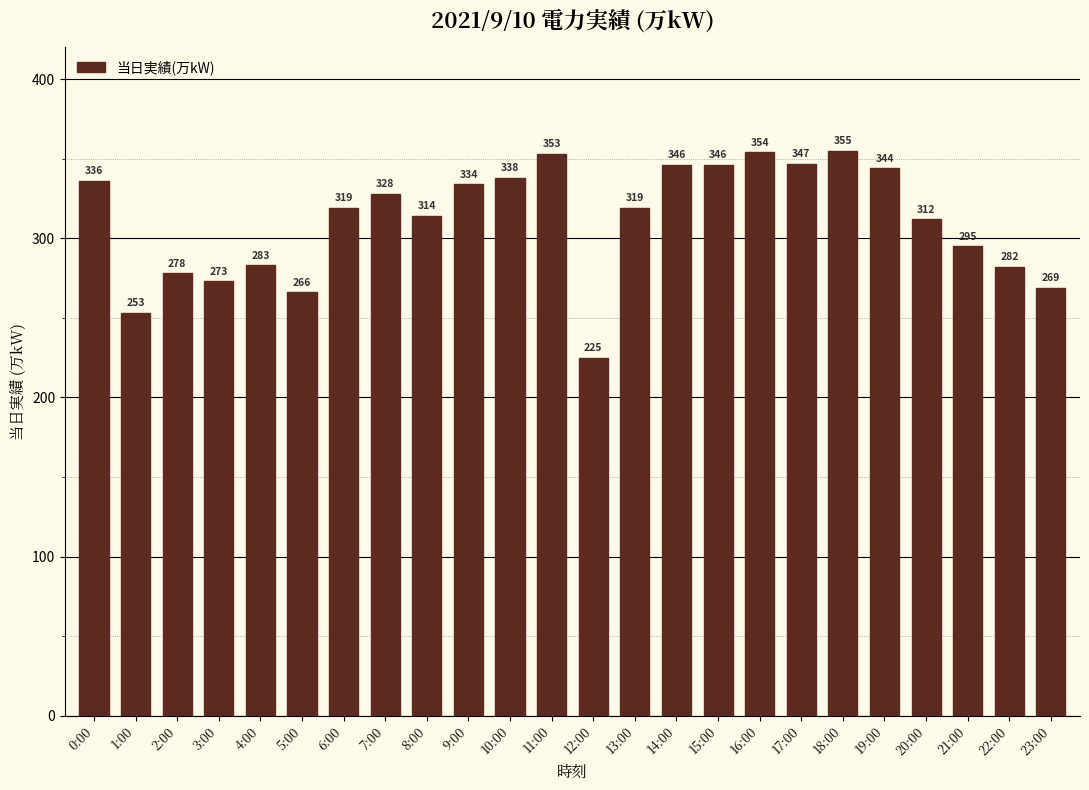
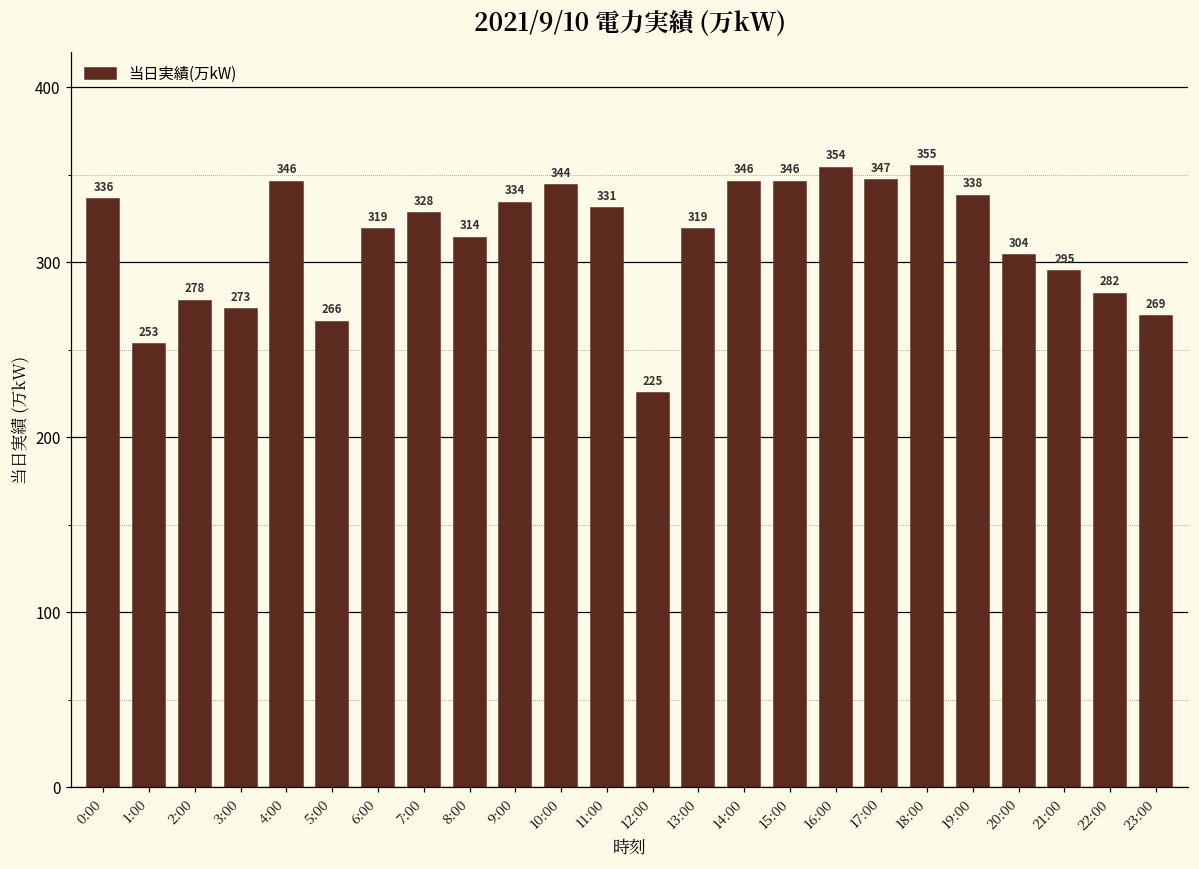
4:00: 283 -> 346
10:00: 338 -> 344
11:00: 353 -> 331
19:00: 344 -> 338
20:00: 312 -> 304
